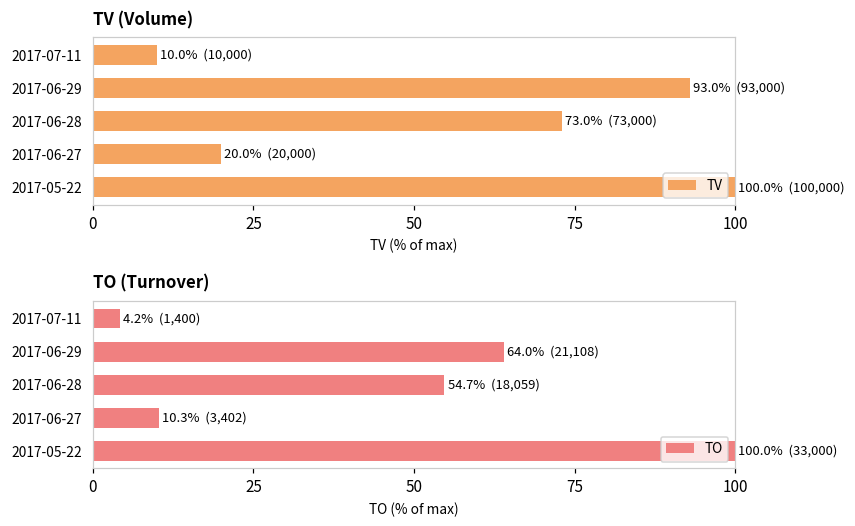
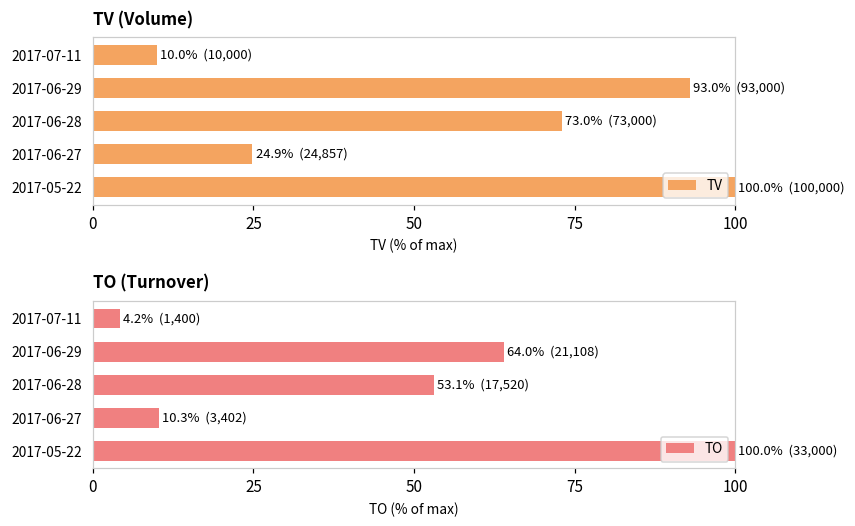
TV (Volume), 2017-06-27: 20.0% (20,000) -> 24.9% (24,857)
TO (Turnover), 2017-06-28: 54.7% (18,059) -> 53.1% (17,520)
